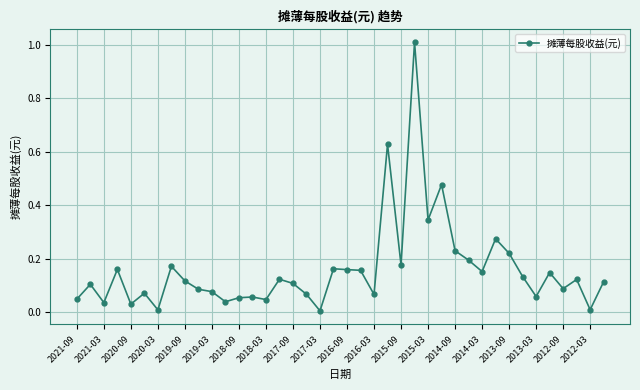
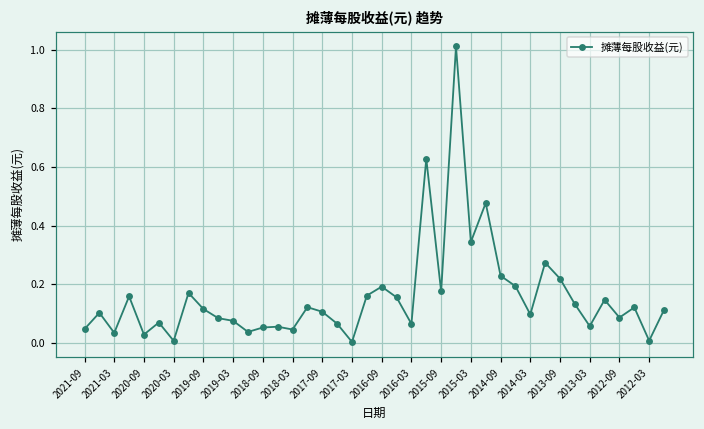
2016-09: 0.16 -> 0.19
2014-03: 0.15 -> 0.10
